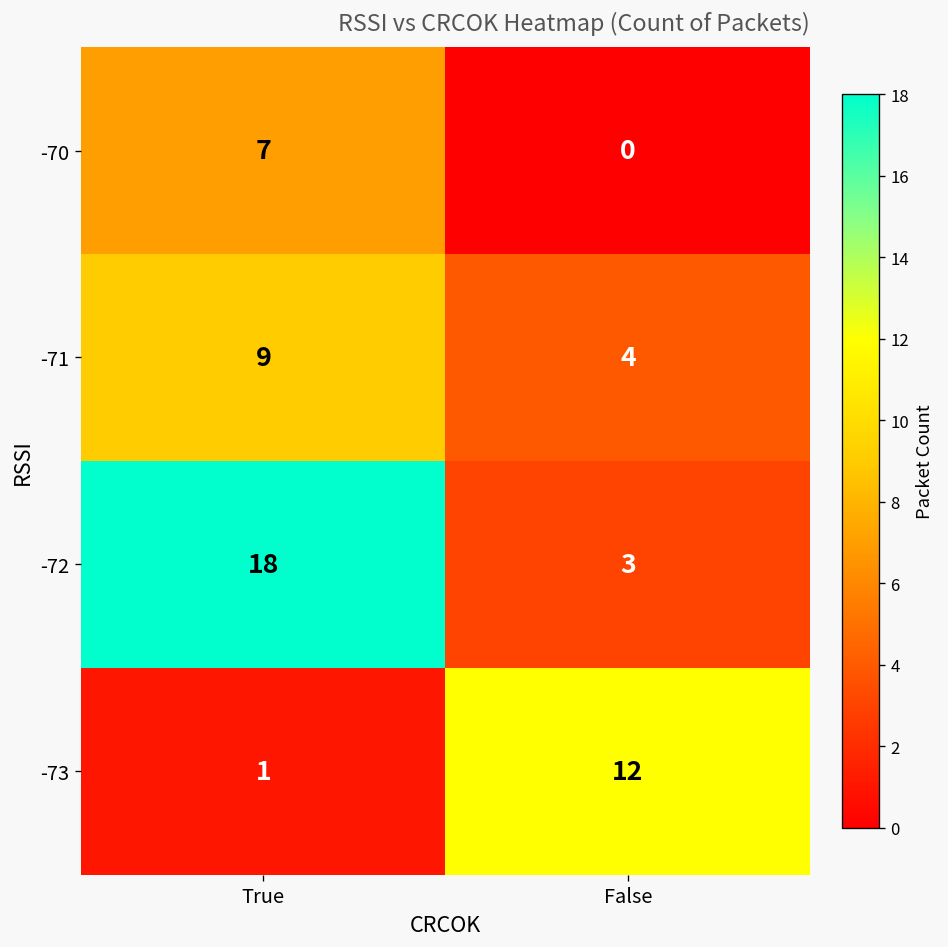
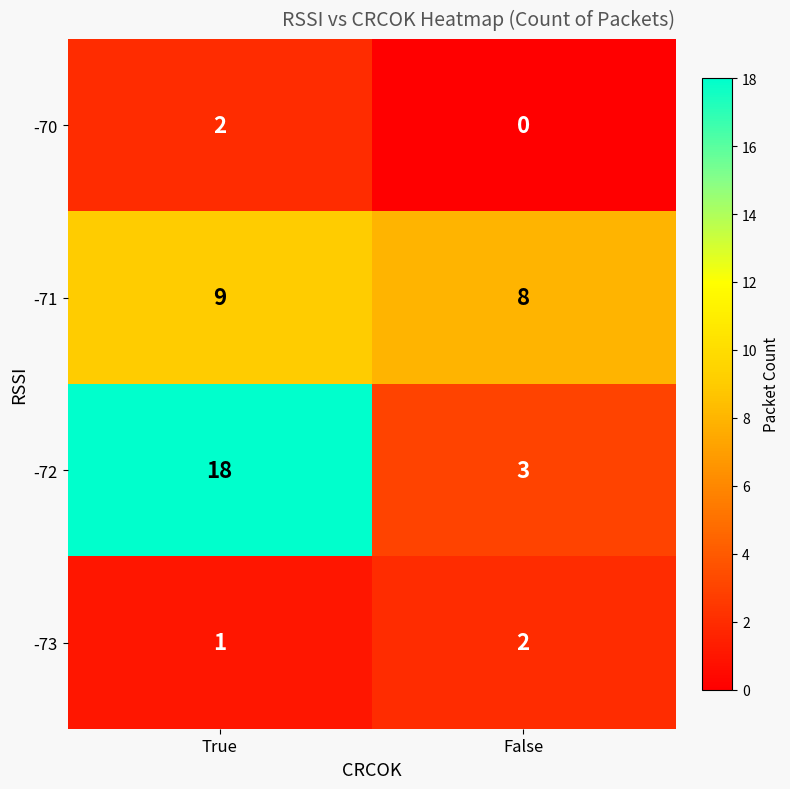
-70, True: 7 -> 2
-71, False: 4 -> 8
-73, False: 12 -> 2
